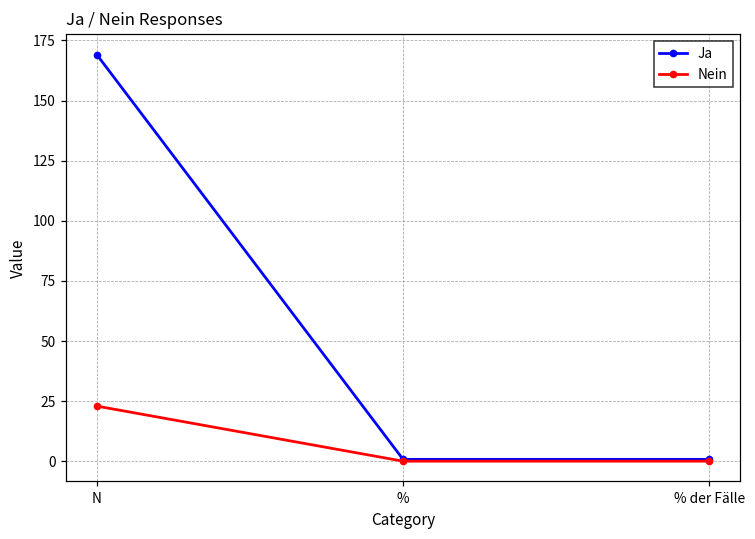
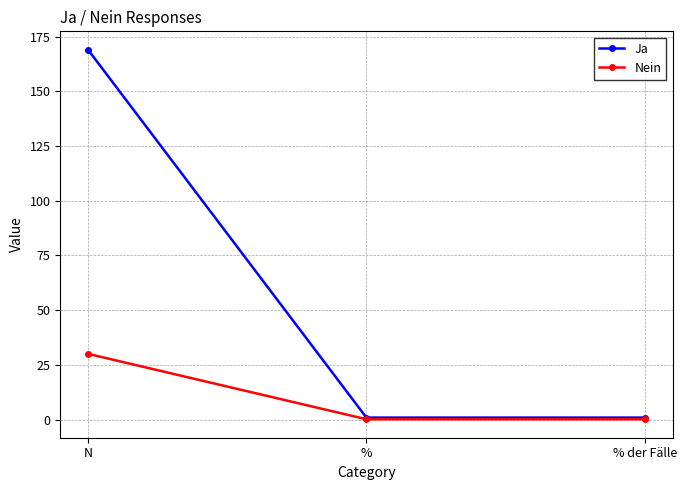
Nein, N: 23 -> 30
